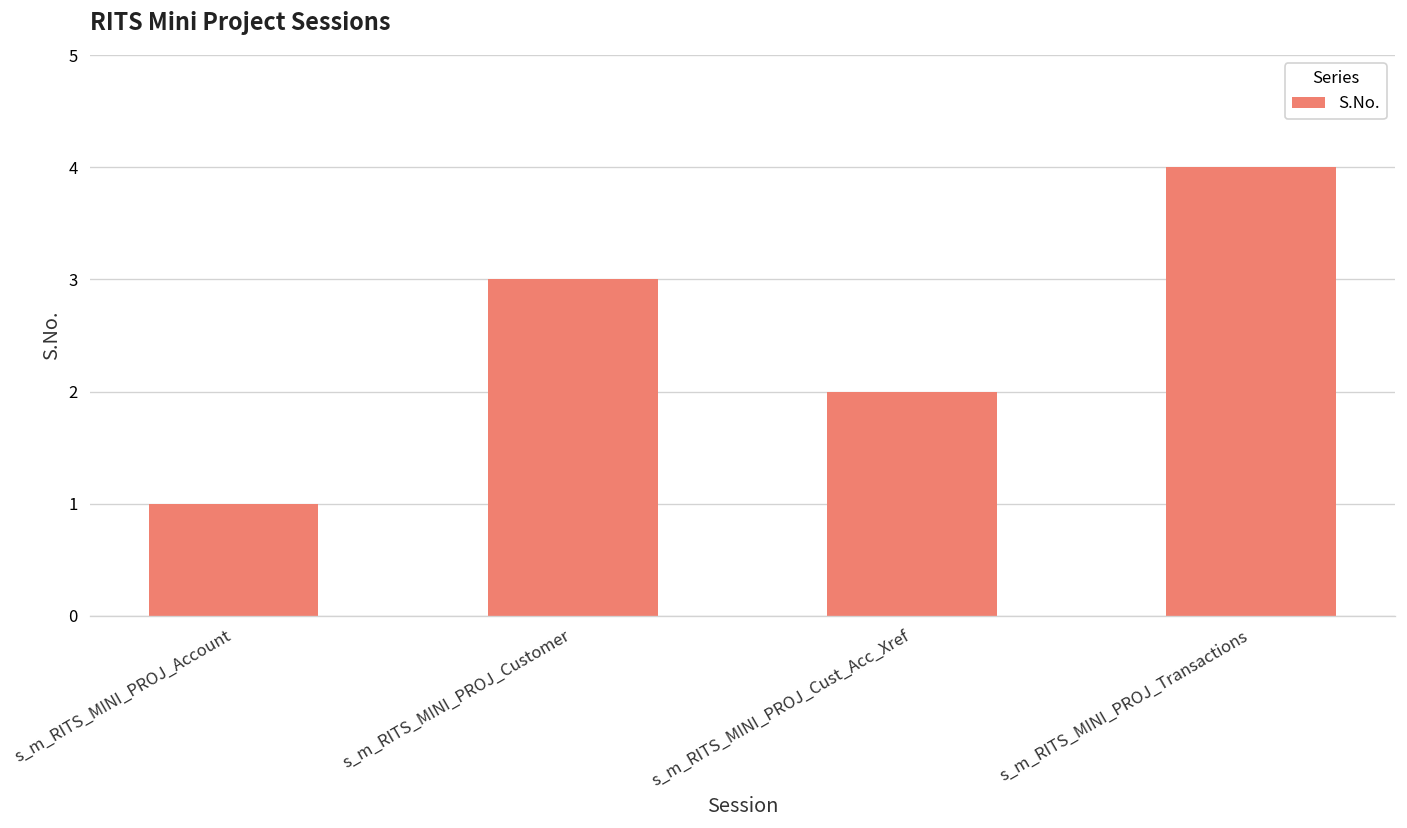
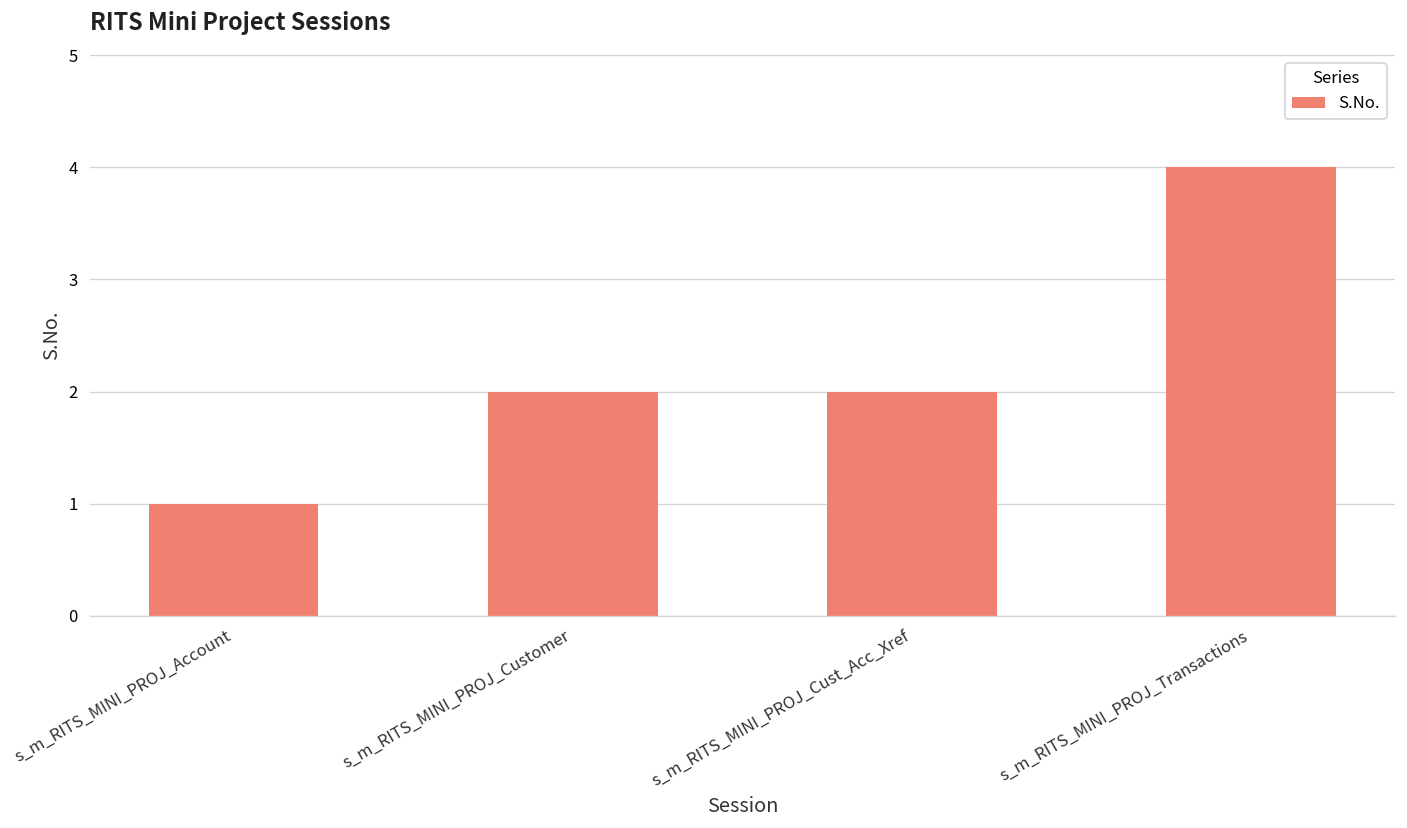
s_m_RITS_MINI_PROJ_Customer: 3 -> 2
